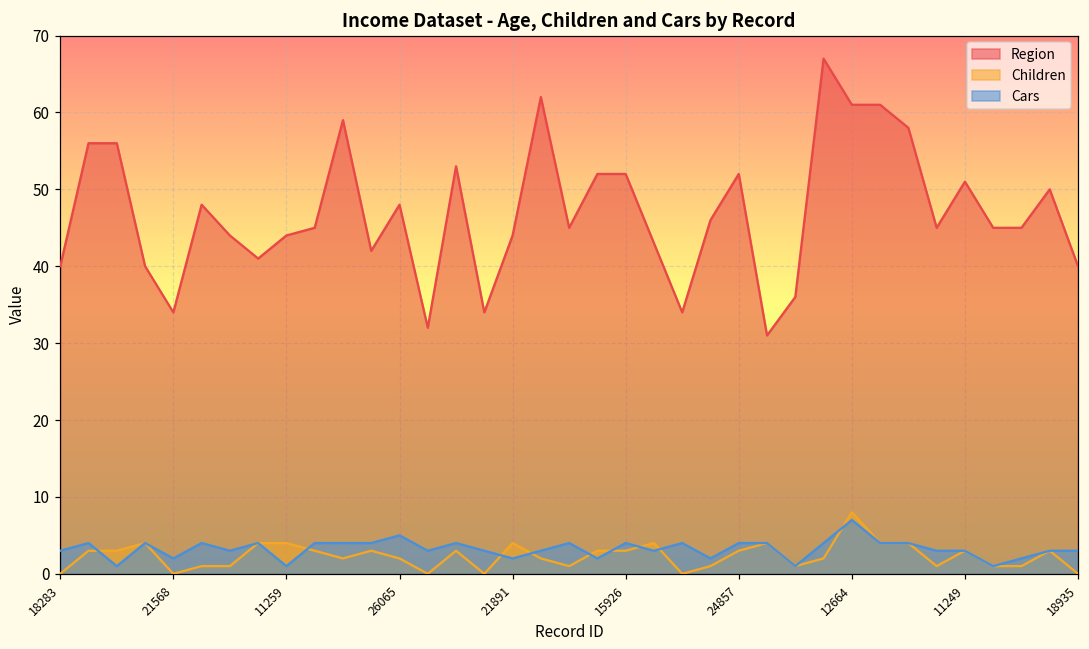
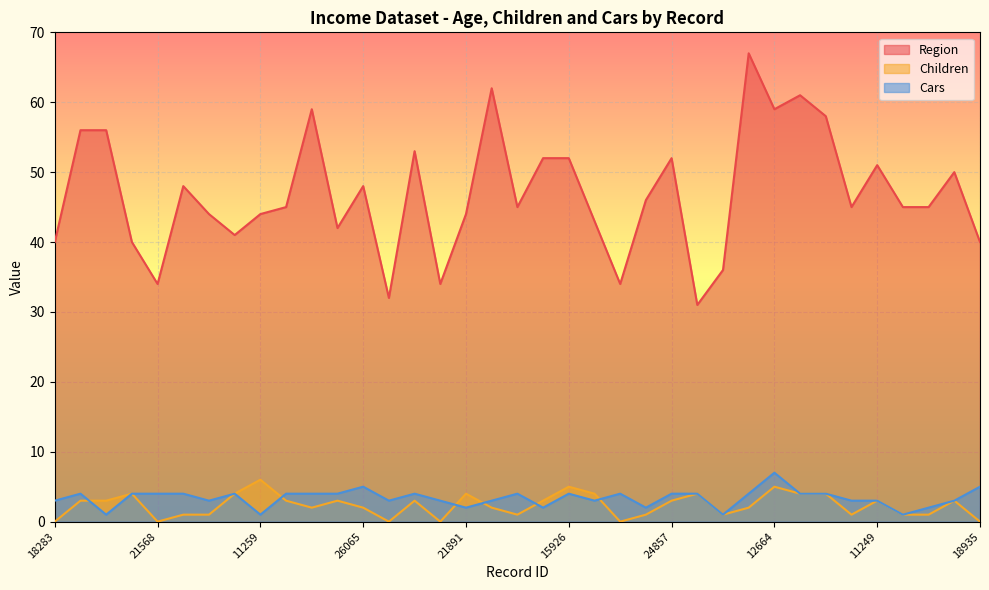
Cars, 21568: 2 -> 4
Children, 11259: 4 -> 6
Children, 15926: 3 -> 5
Region, 12664: 61 -> 59
Children, 12664: 8 -> 5
Cars, 18935: 3 -> 5
